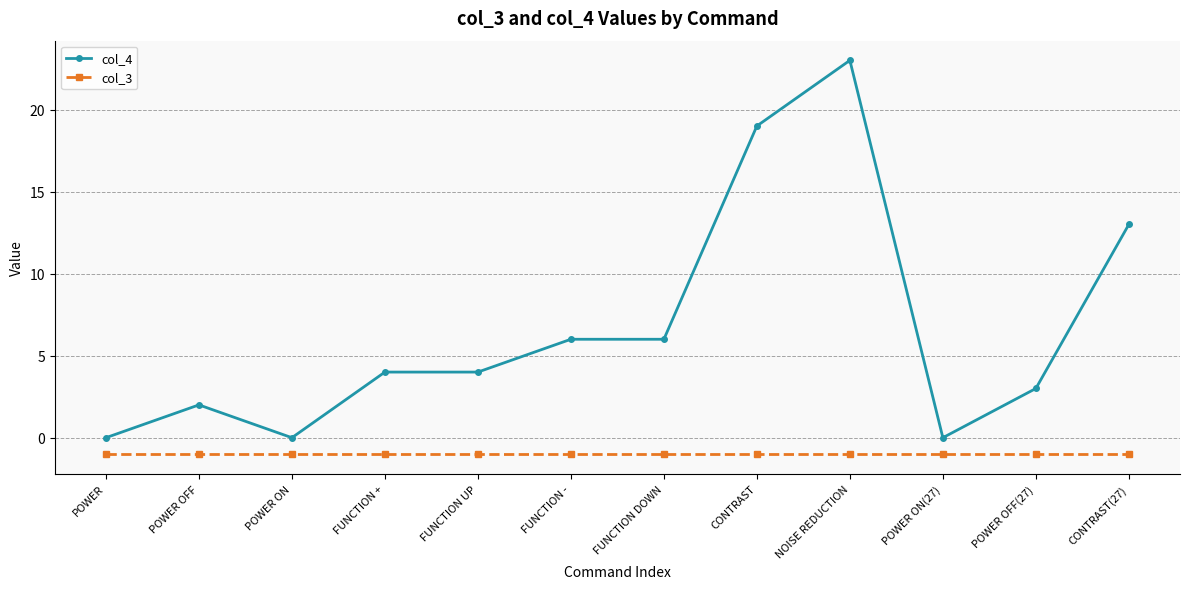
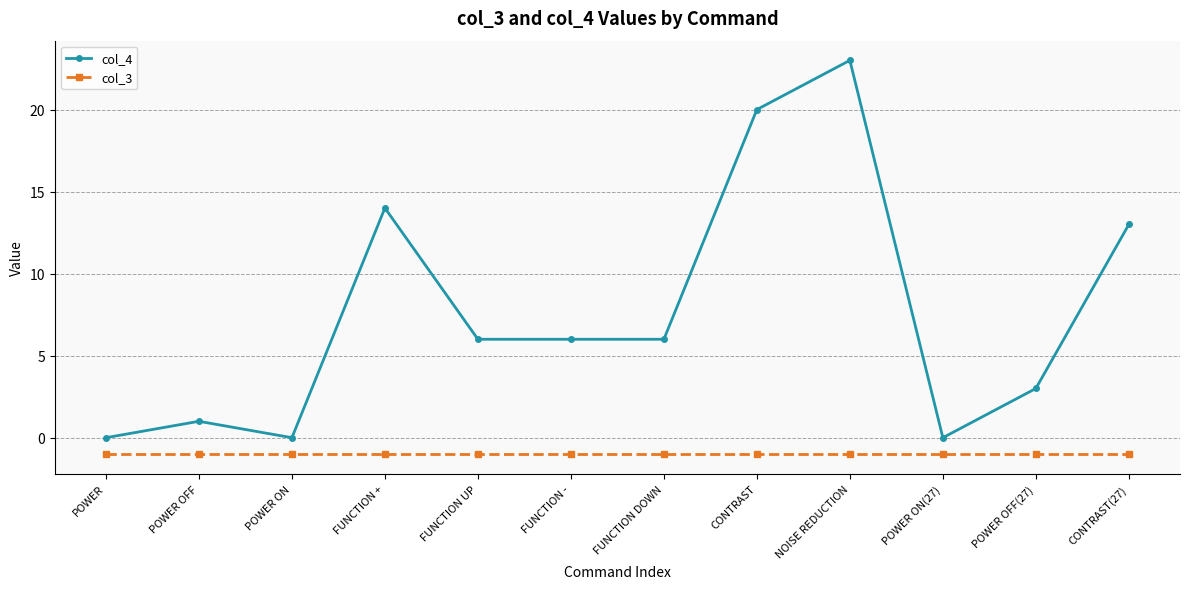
col_4, POWER OFF: 2 -> 1
col_4, FUNCTION +: 4 -> 14
col_4, FUNCTION UP: 4 -> 6
col_4, CONTRAST: 19 -> 20
